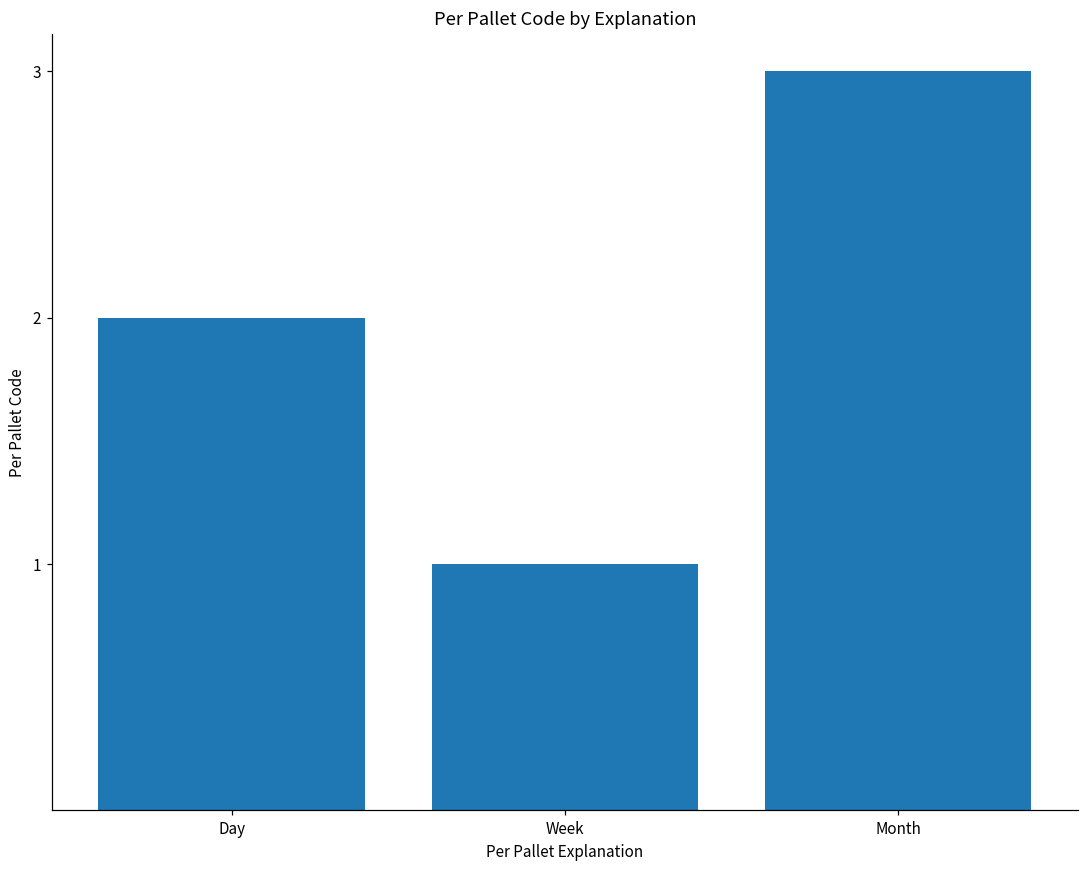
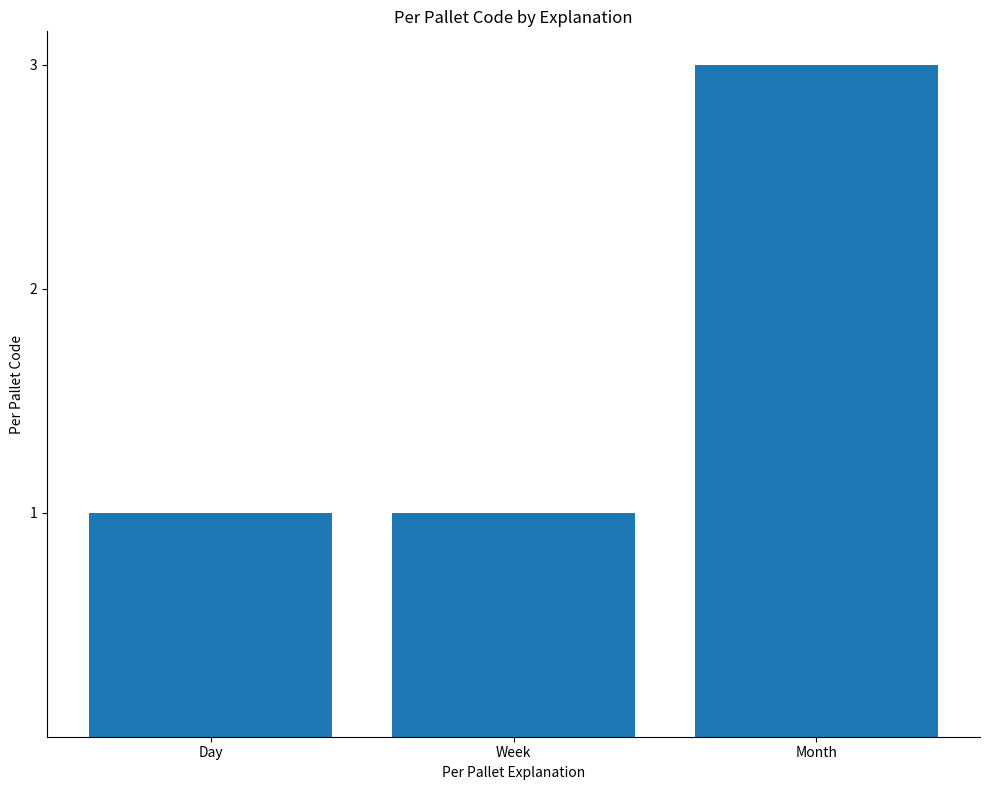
Day: 2 -> 1
